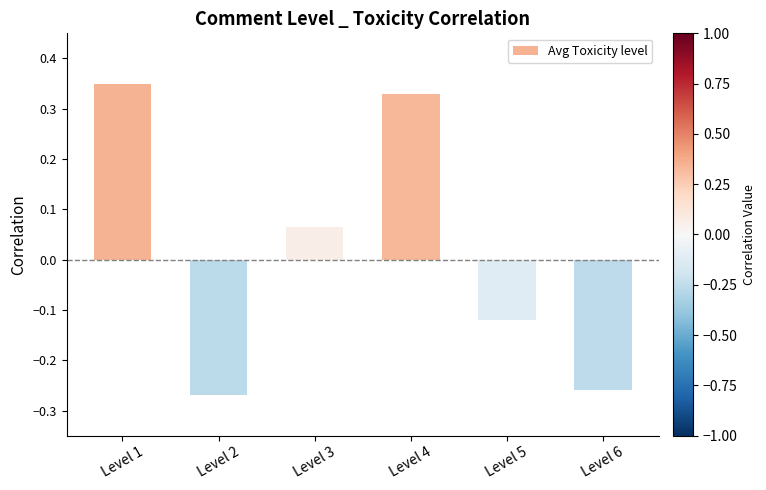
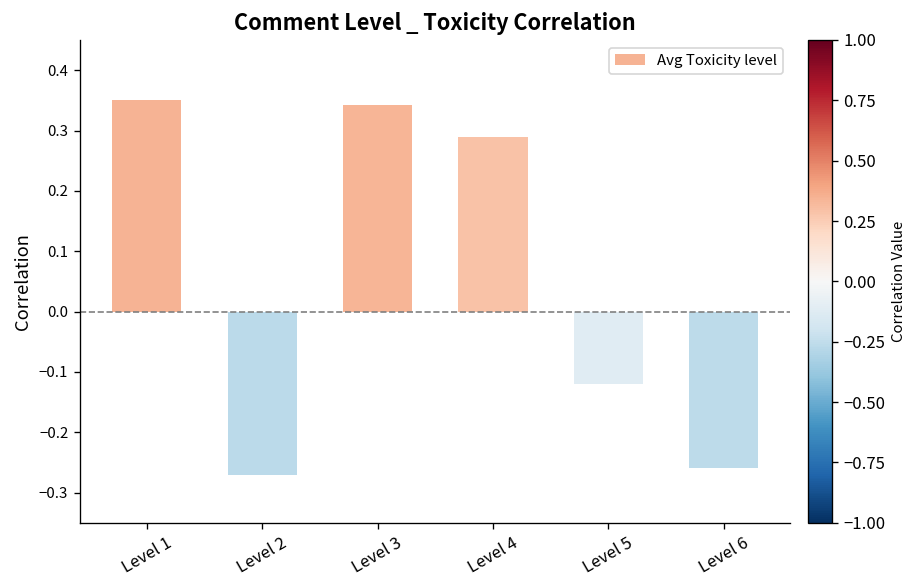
Level 3: 0.07 -> 0.34
Level 4: 0.33 -> 0.29
